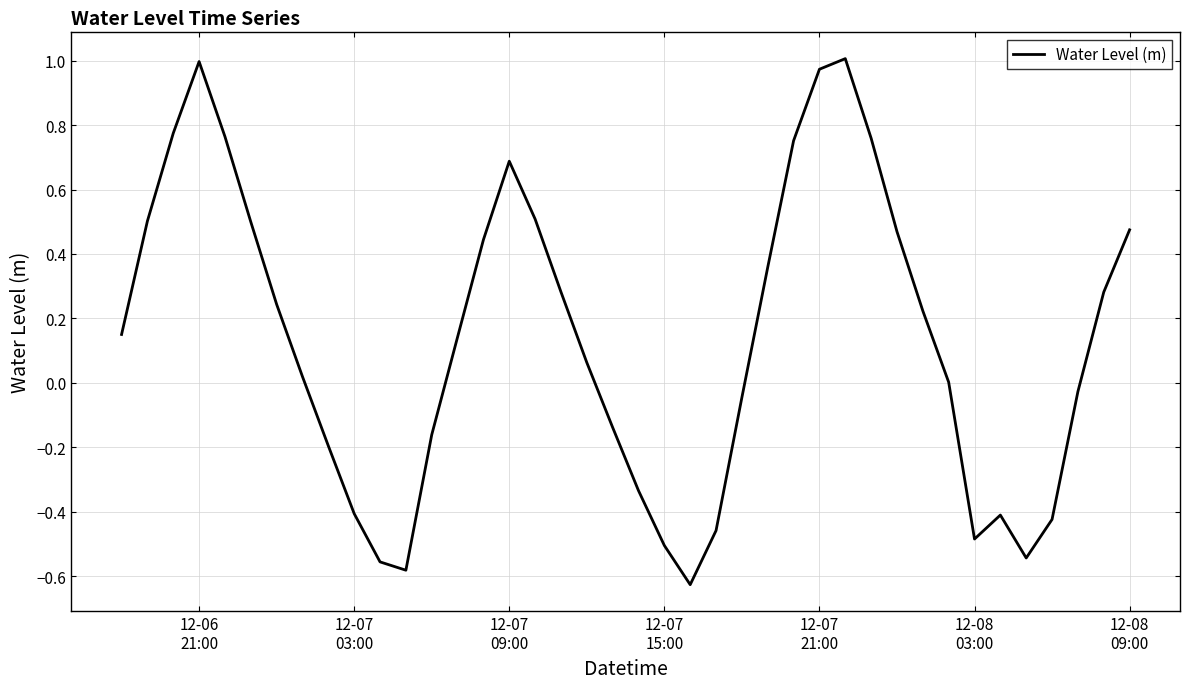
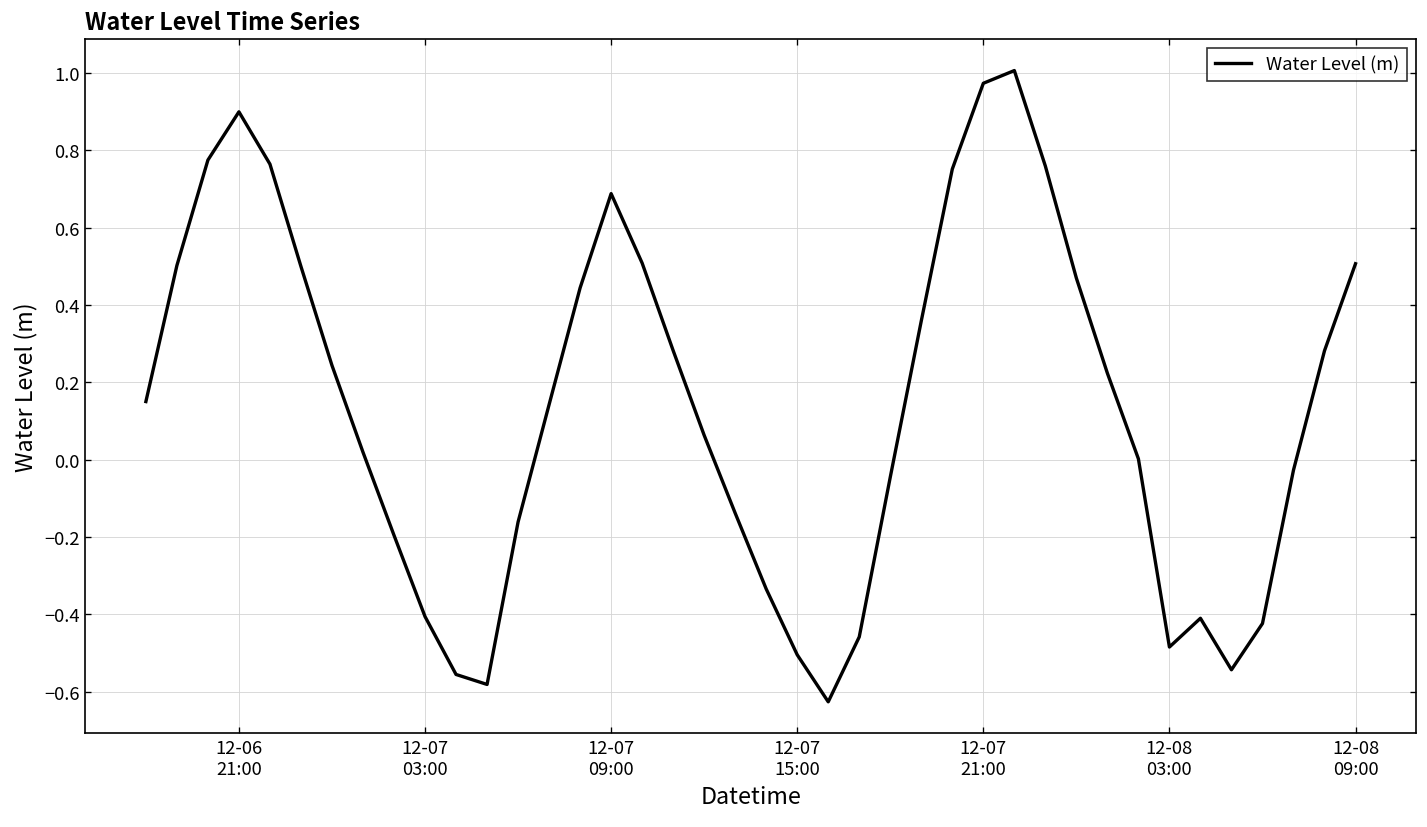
12-06 21:00: 1.00 -> 0.90
12-08 09:00: 0.47 -> 0.51
